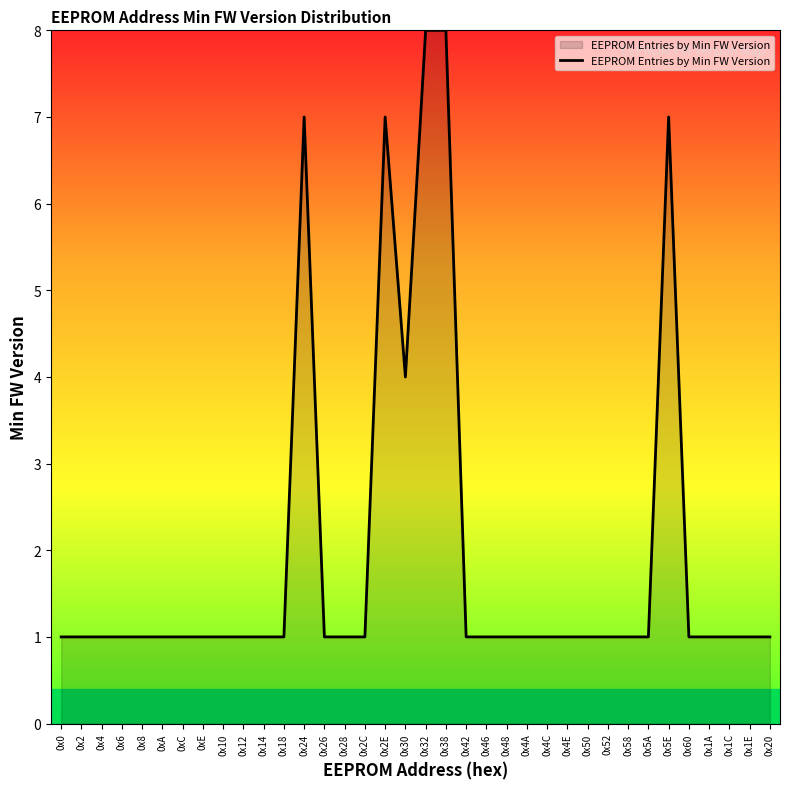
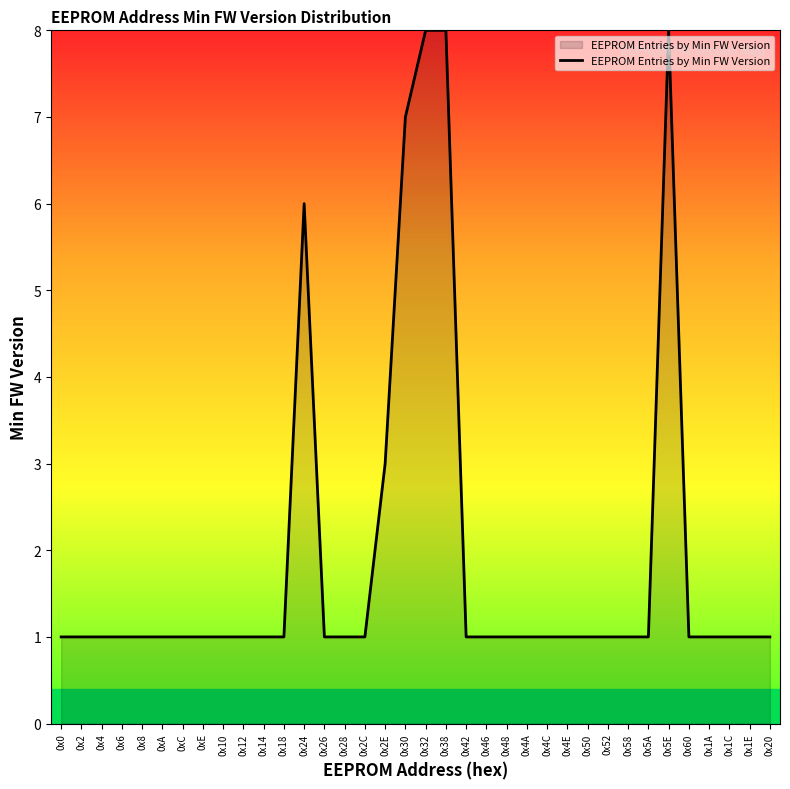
0x24: 7 -> 6
0x2E: 7 -> 3
0x30: 4 -> 7
0x5E: 7 -> 8
